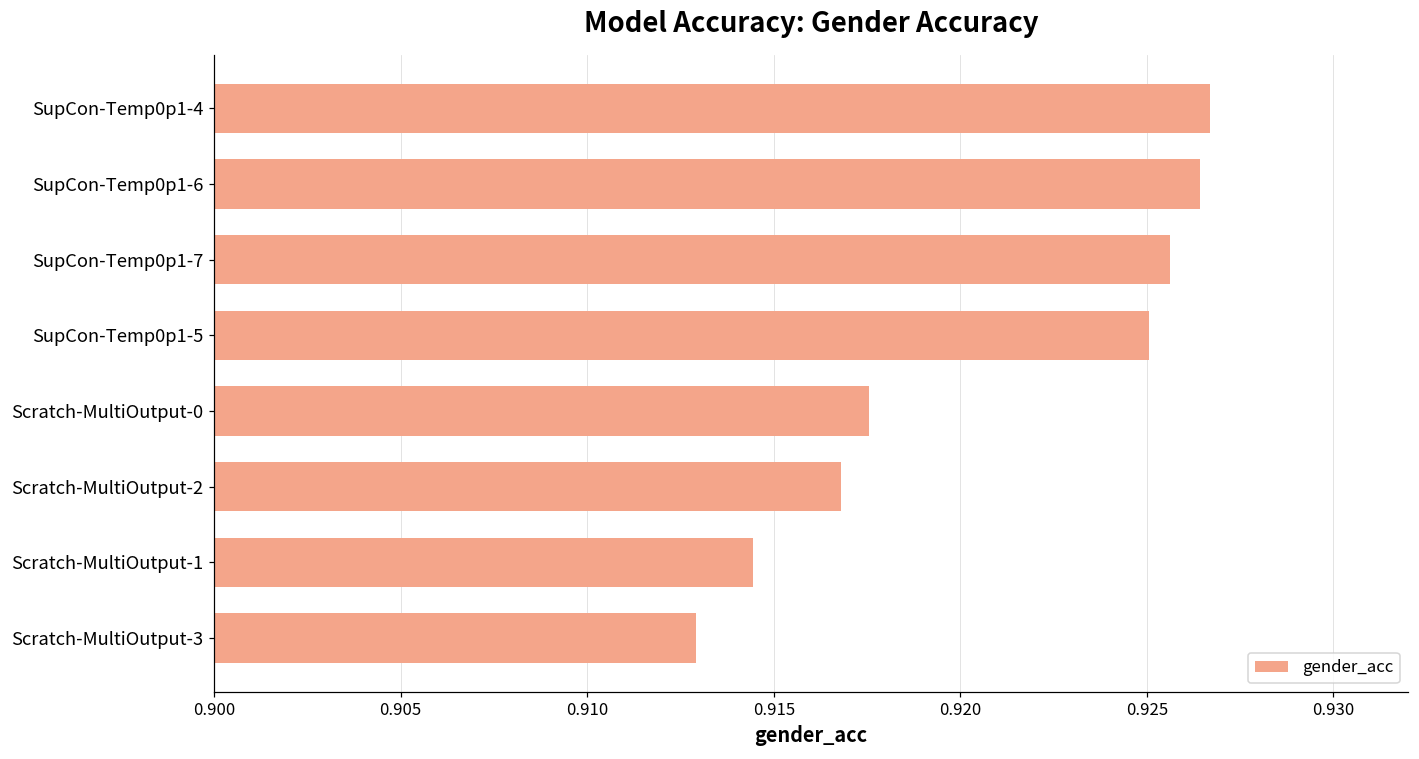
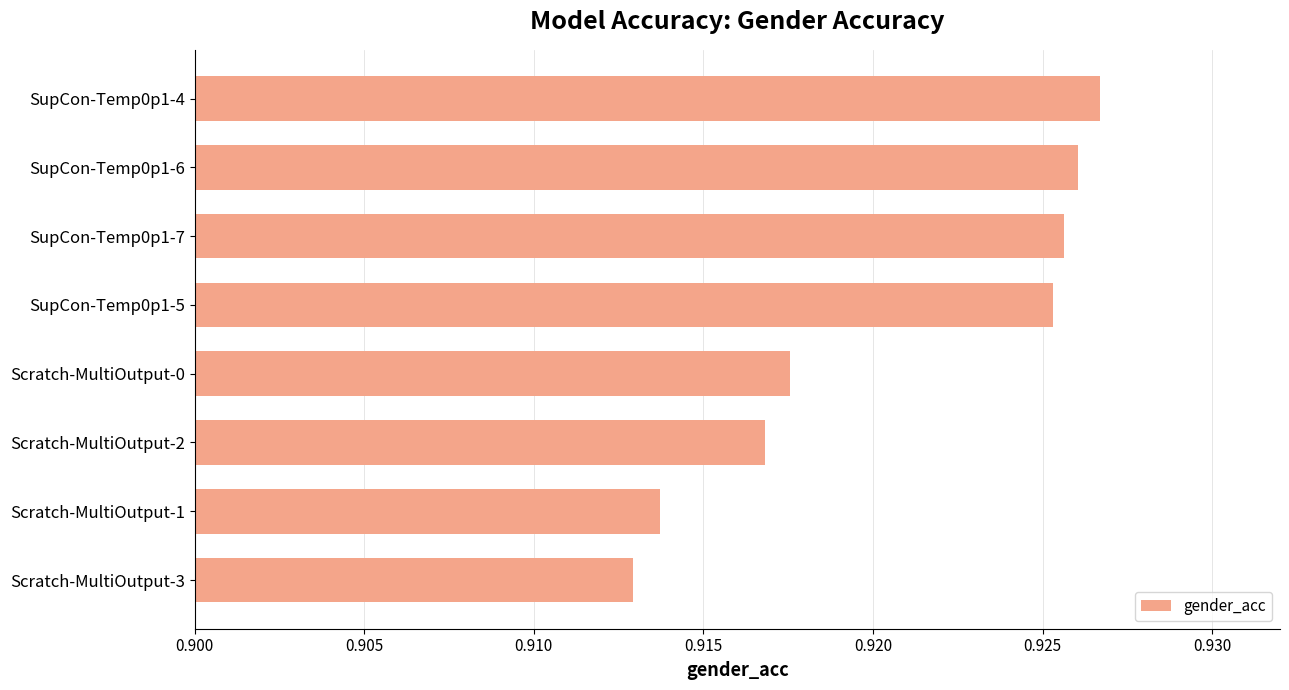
SupCon-Temp0p1-6: 0.9264 -> 0.9261
SupCon-Temp0p1-5: 0.9251 -> 0.9253
Scratch-MultiOutput-1: 0.9144 -> 0.9137
